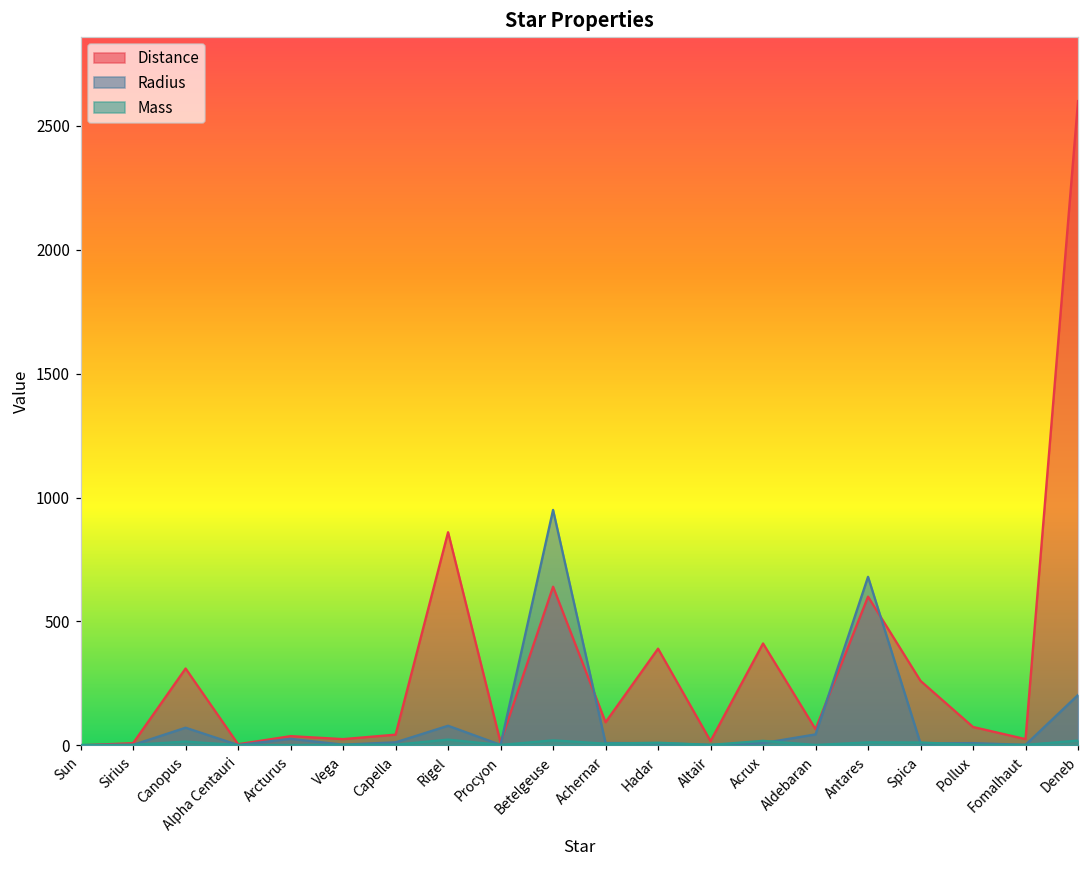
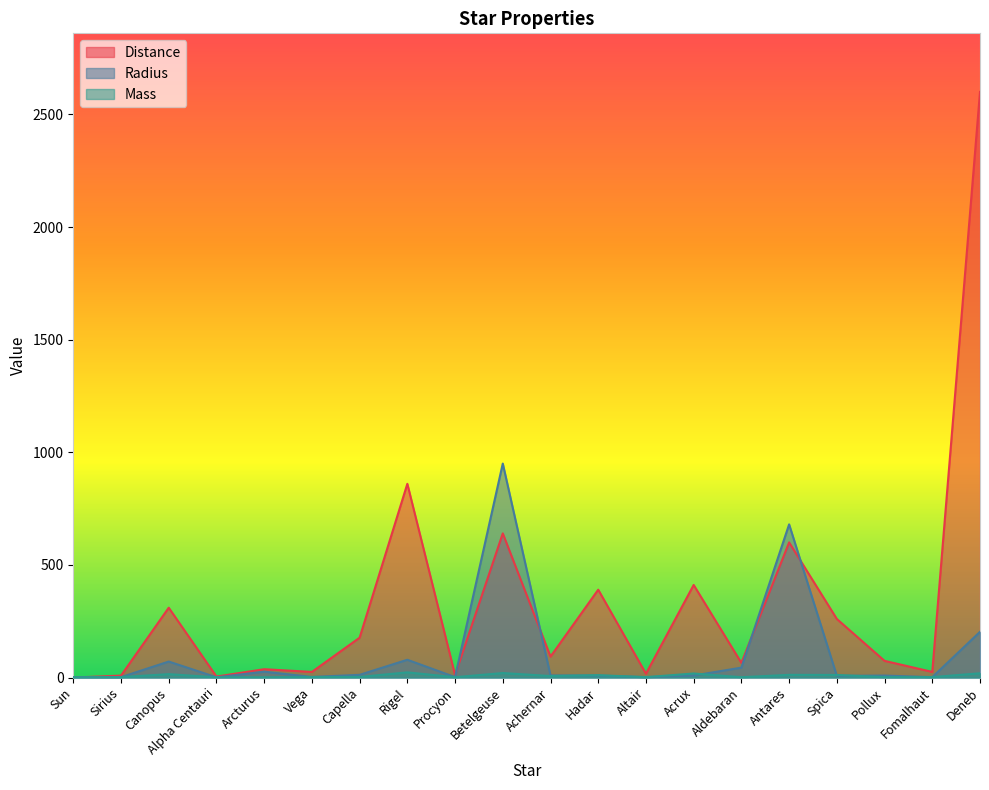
Distance, Capella: 40 -> 180
